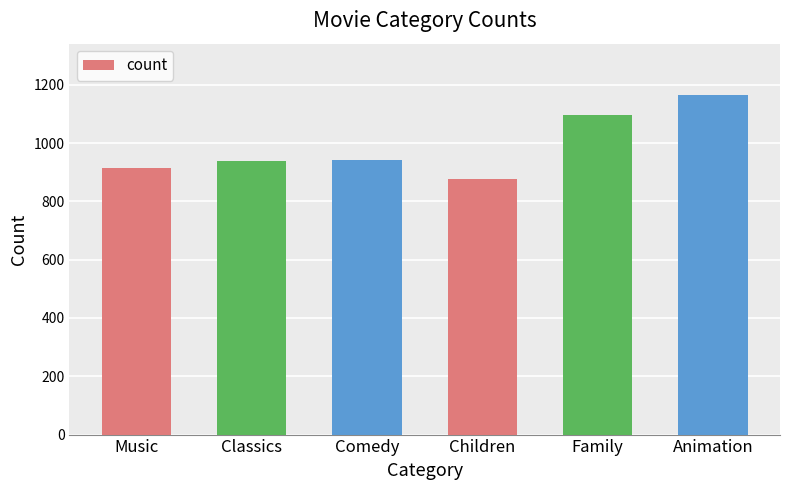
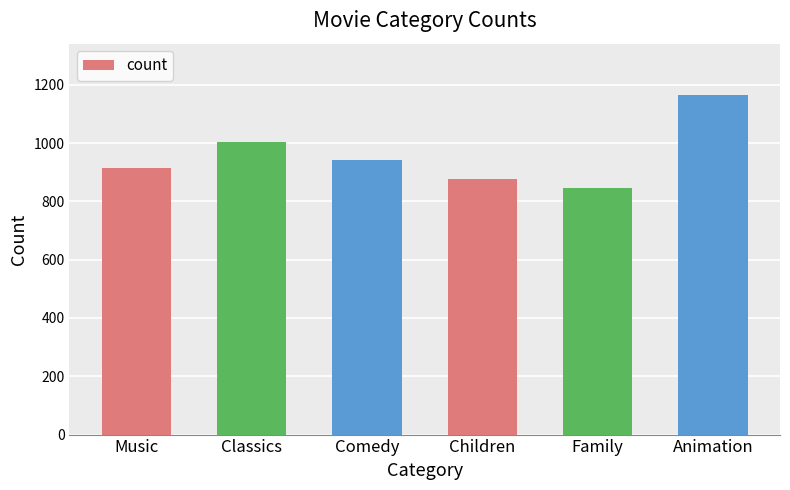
Classics: 940 -> 1000
Family: 1100 -> 850
